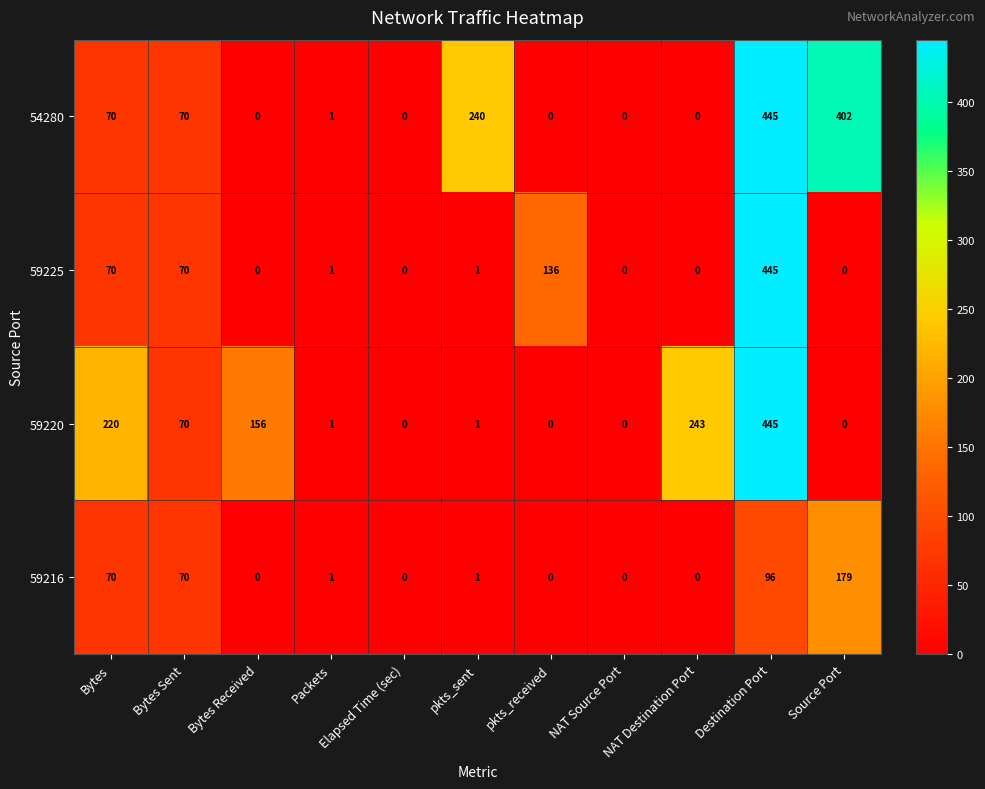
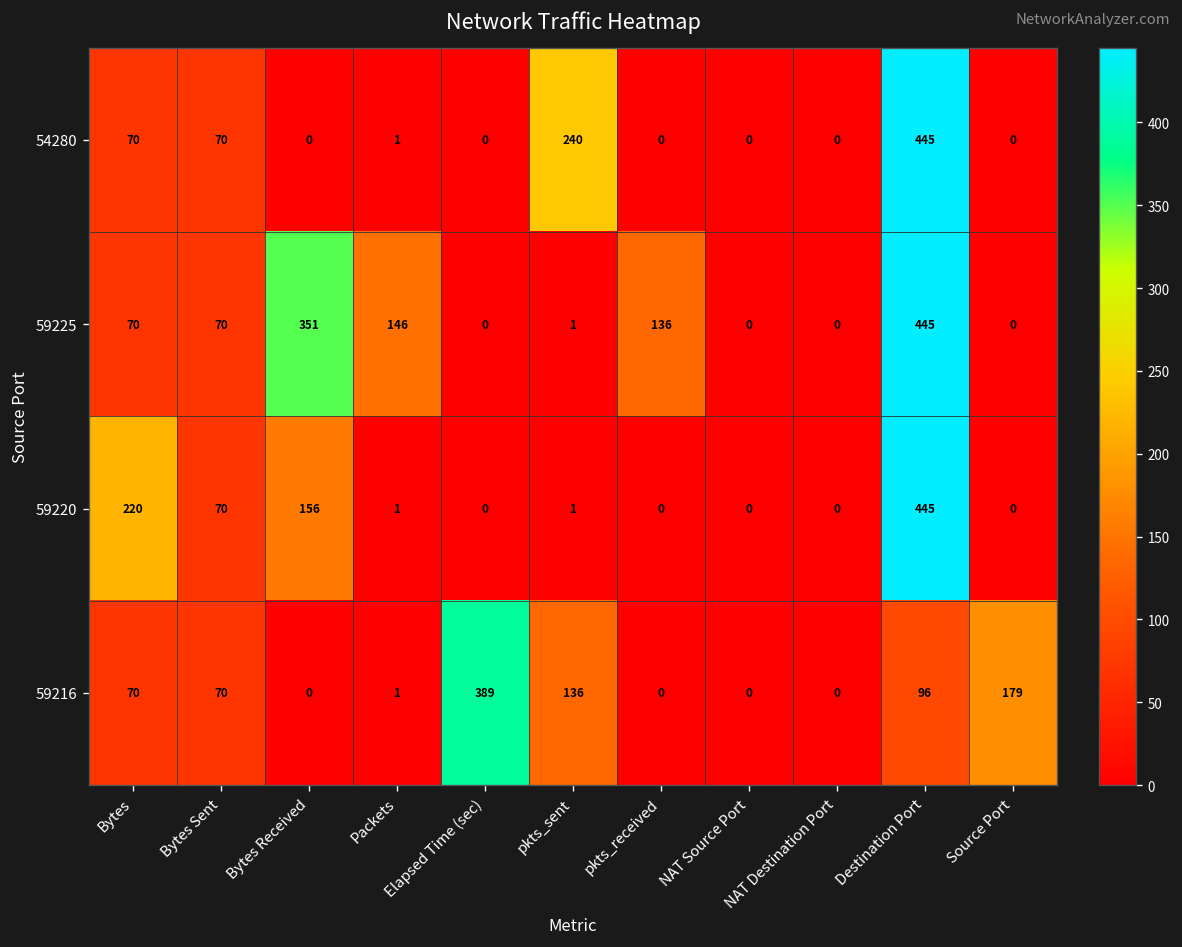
54280, Source Port: 402 -> 0
59225, Bytes Received: 0 -> 351
59225, Packets: 1 -> 146
59220, NAT Destination Port: 243 -> 0
59216, Elapsed Time (sec): 0 -> 389
59216, pkts_sent: 1 -> 136
